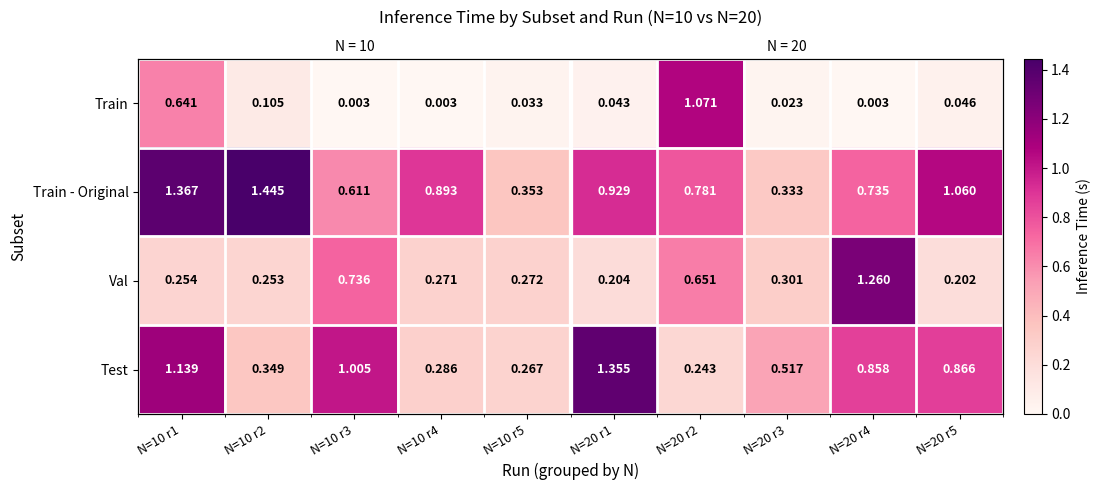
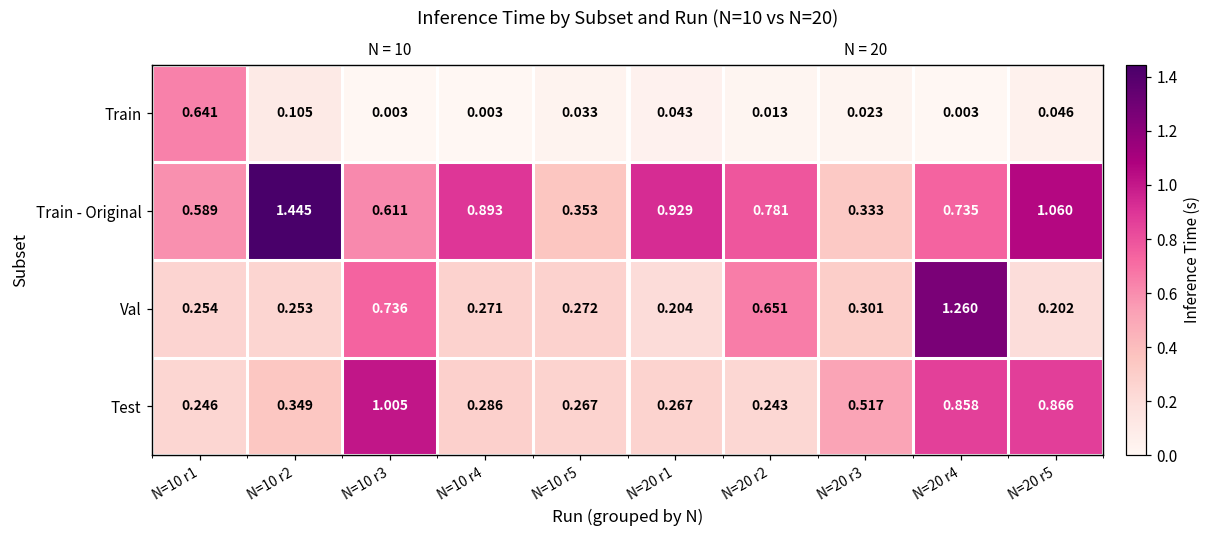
Train, N=20 r2: 1.071 -> 0.013
Train - Original, N=10 r1: 1.367 -> 0.589
Test, N=10 r1: 1.139 -> 0.246
Test, N=20 r1: 1.355 -> 0.267
